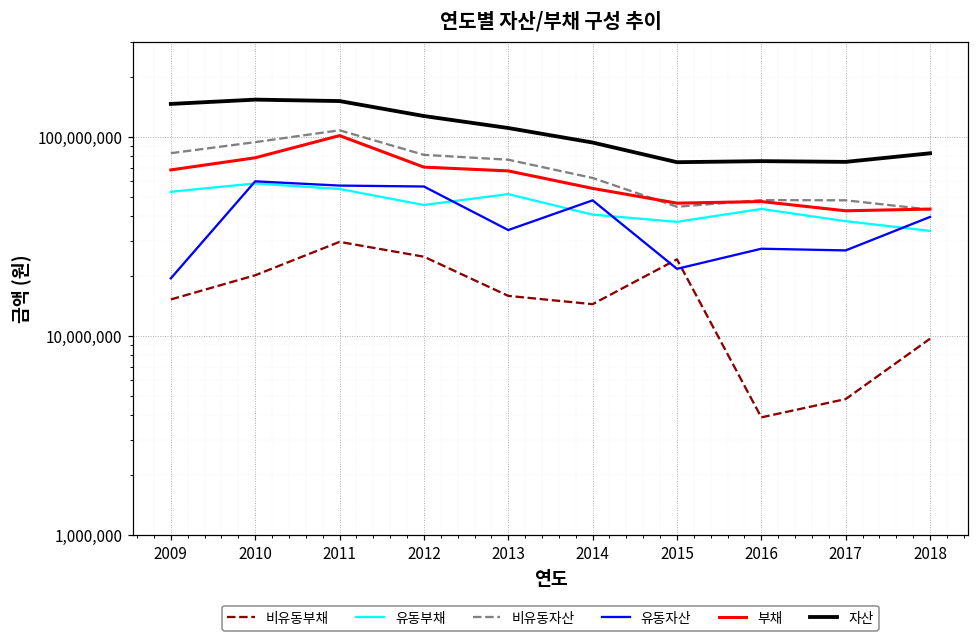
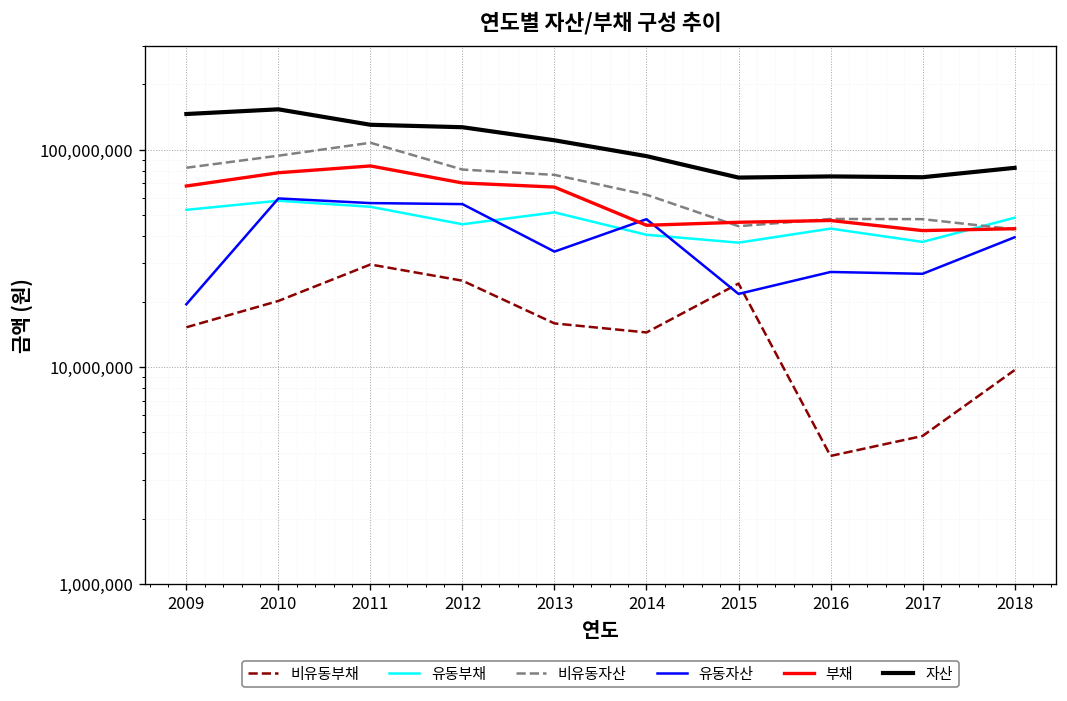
부채, 2011: 100,000,000 -> 80,000,000
자산, 2011: 150,000,000 -> 130,000,000
부채, 2014: 55,000,000 -> 45,000,000
유동부채, 2018: 34,000,000 -> 49,000,000
